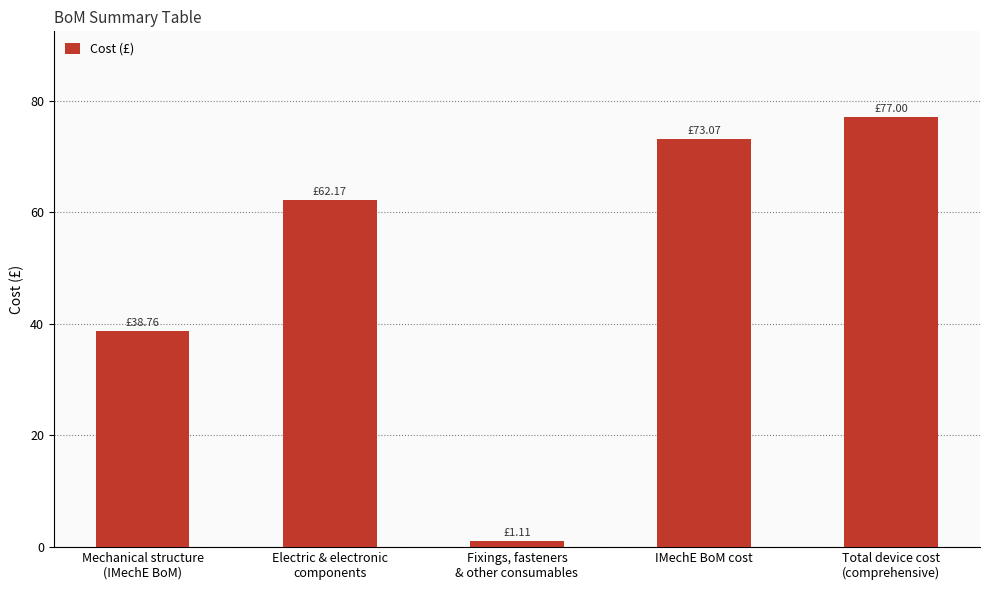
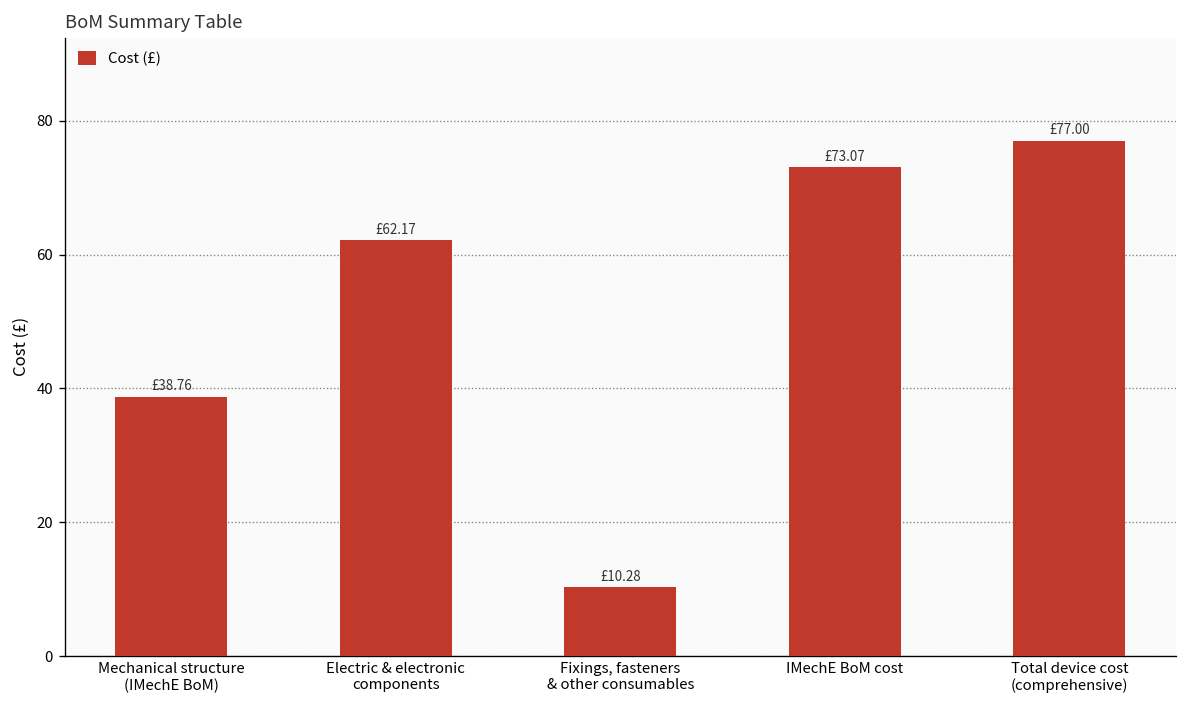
Fixings, fasteners & other consumables: £1.11 -> £10.28
